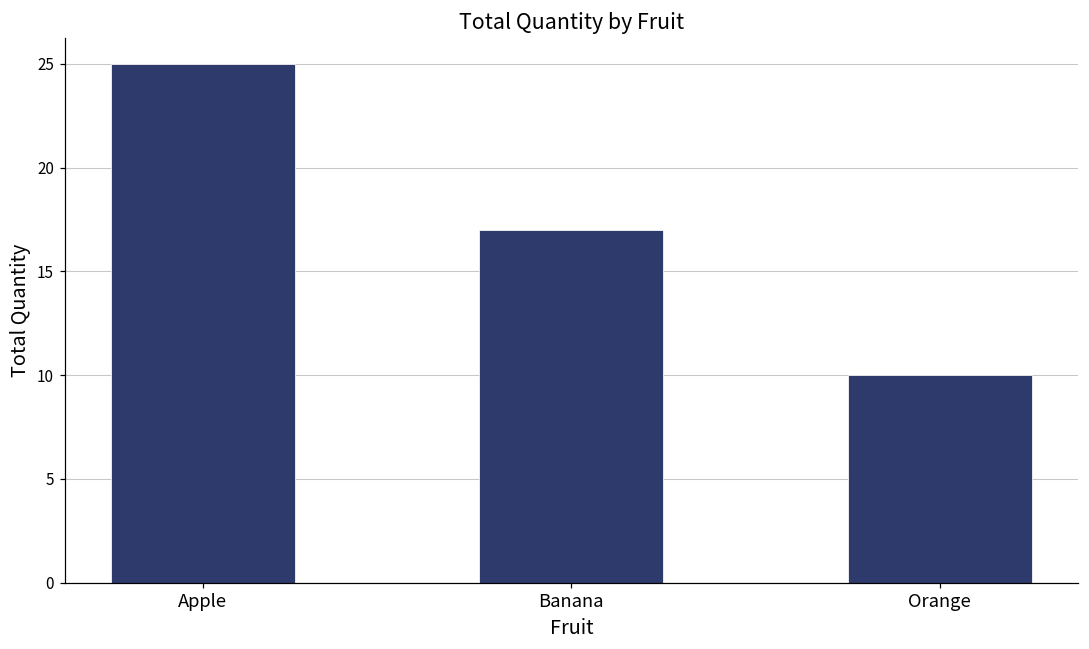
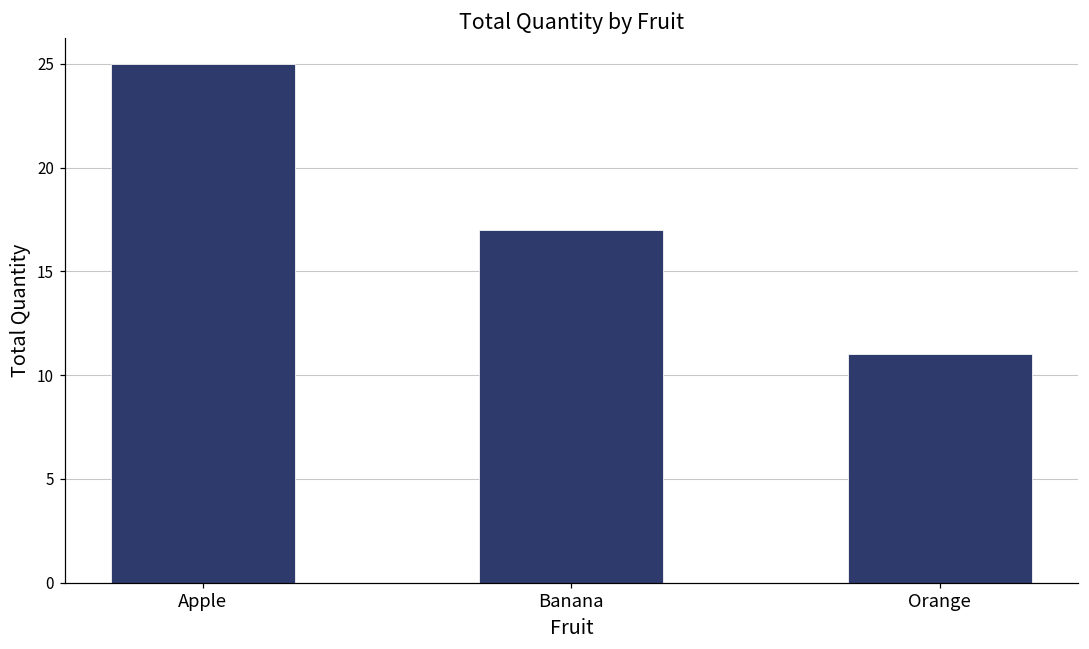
Orange: 10 -> 11
